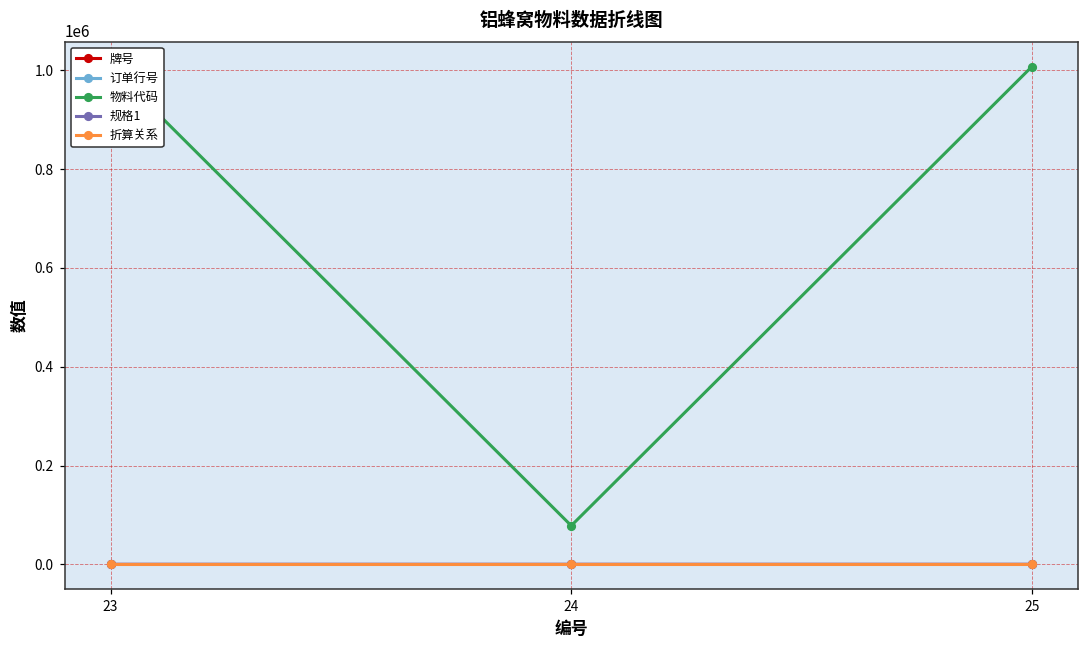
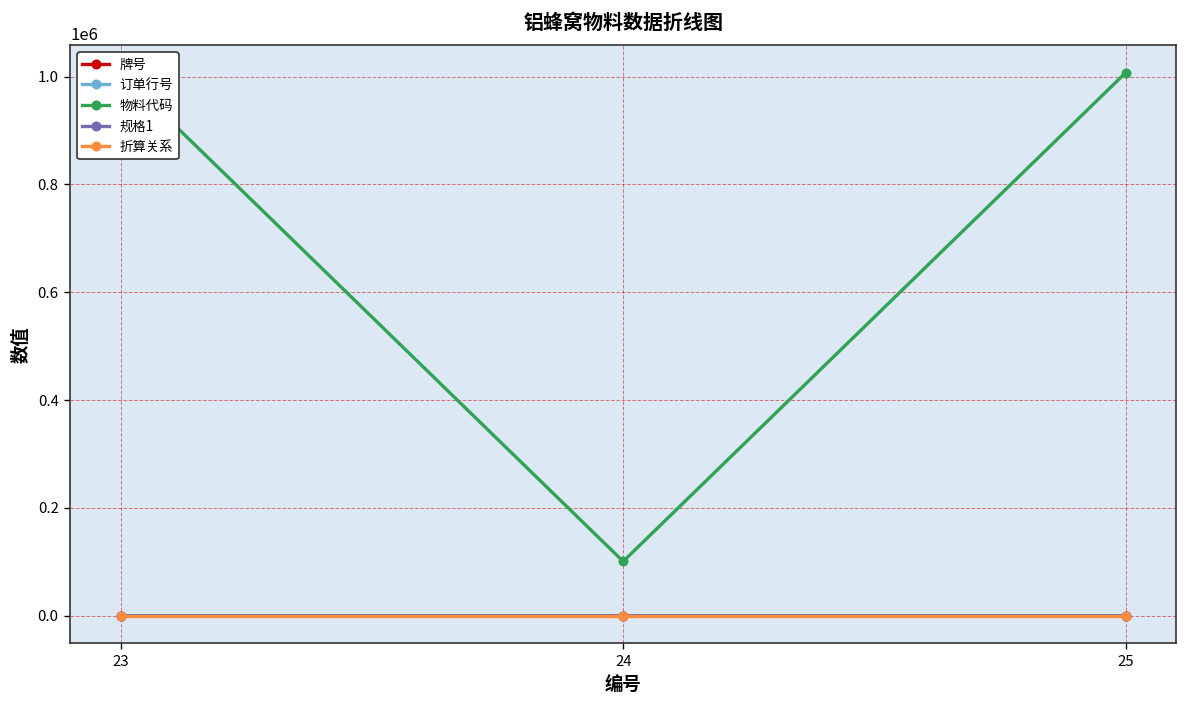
物料代码, 24: 80000 -> 100000
